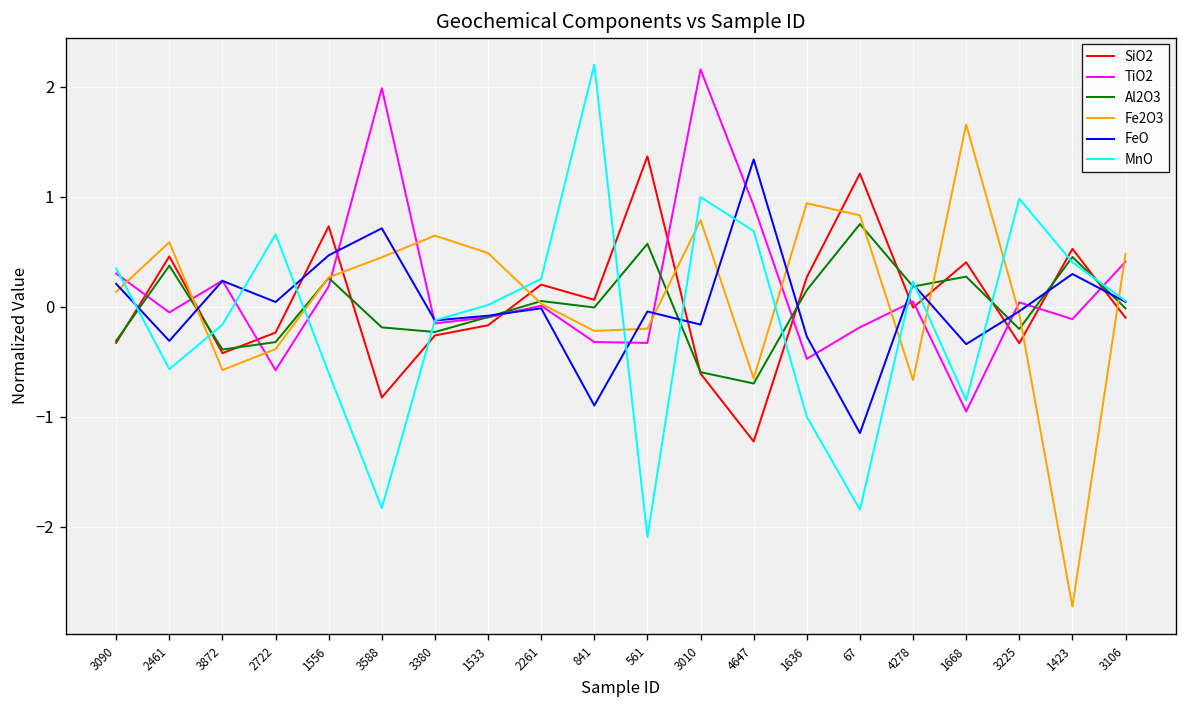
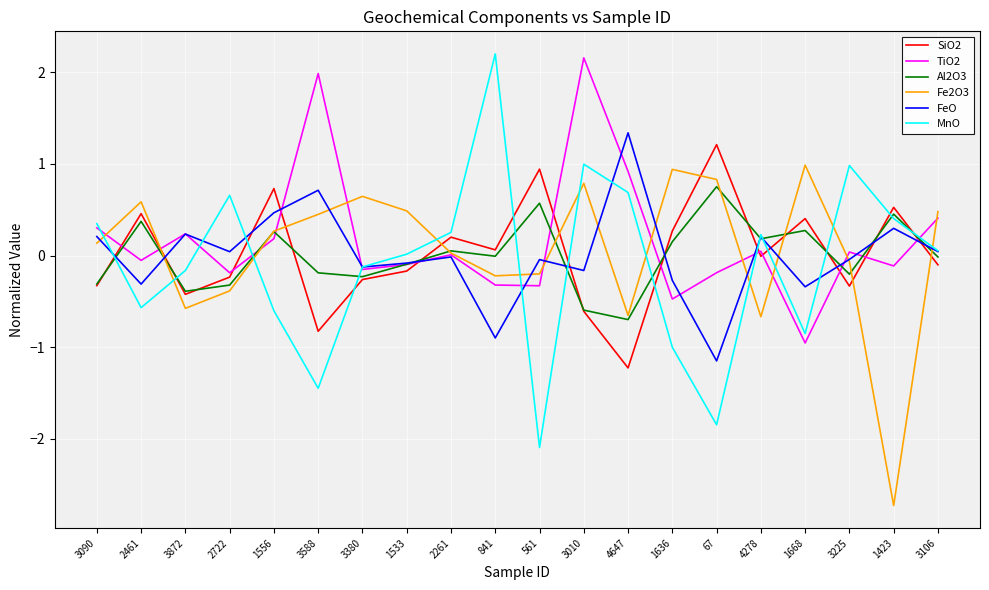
TiO2, 2722: -0.6 -> -0.2
MnO, 3588: -1.8 -> -1.4
SiO2, 561: 1.4 -> 0.9
Fe2O3, 1668: 1.7 -> 1.0
